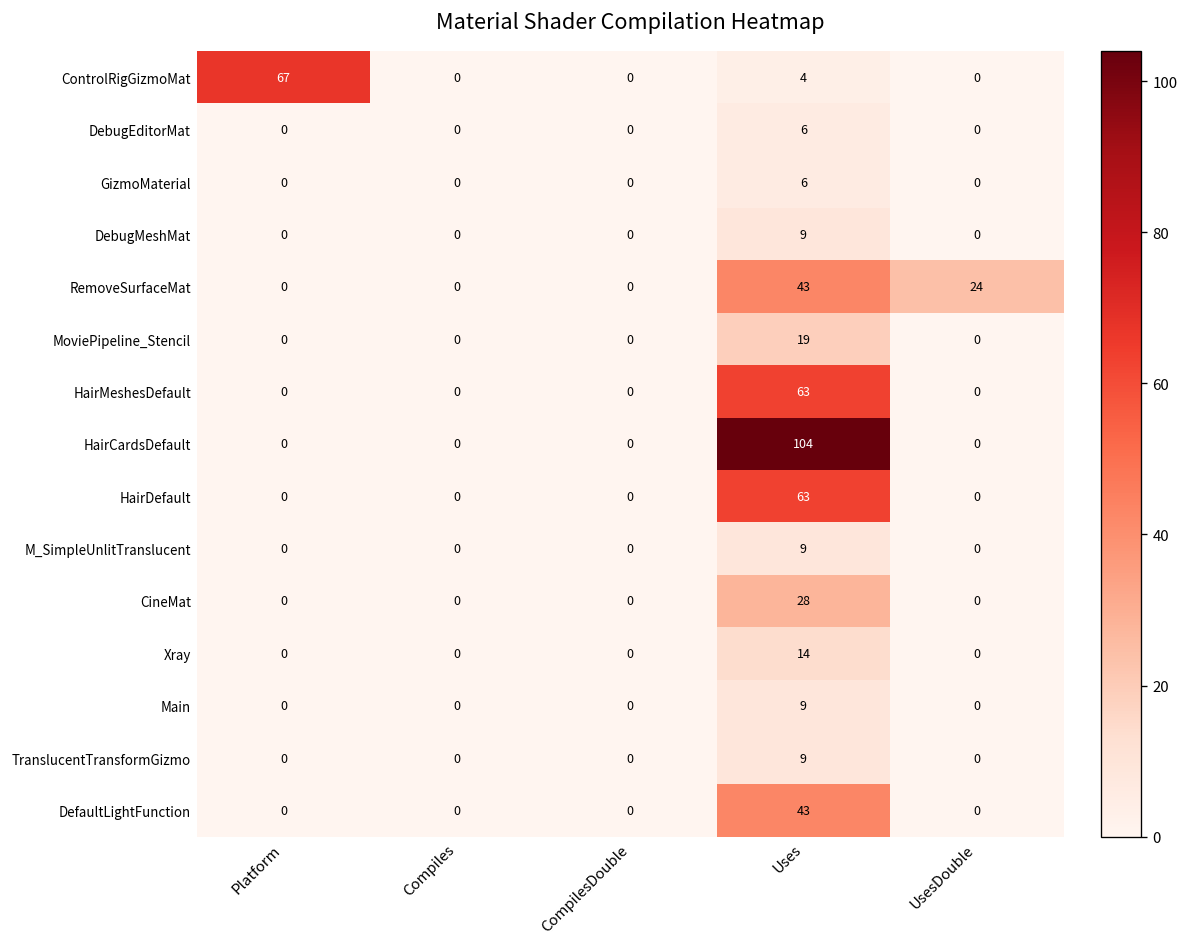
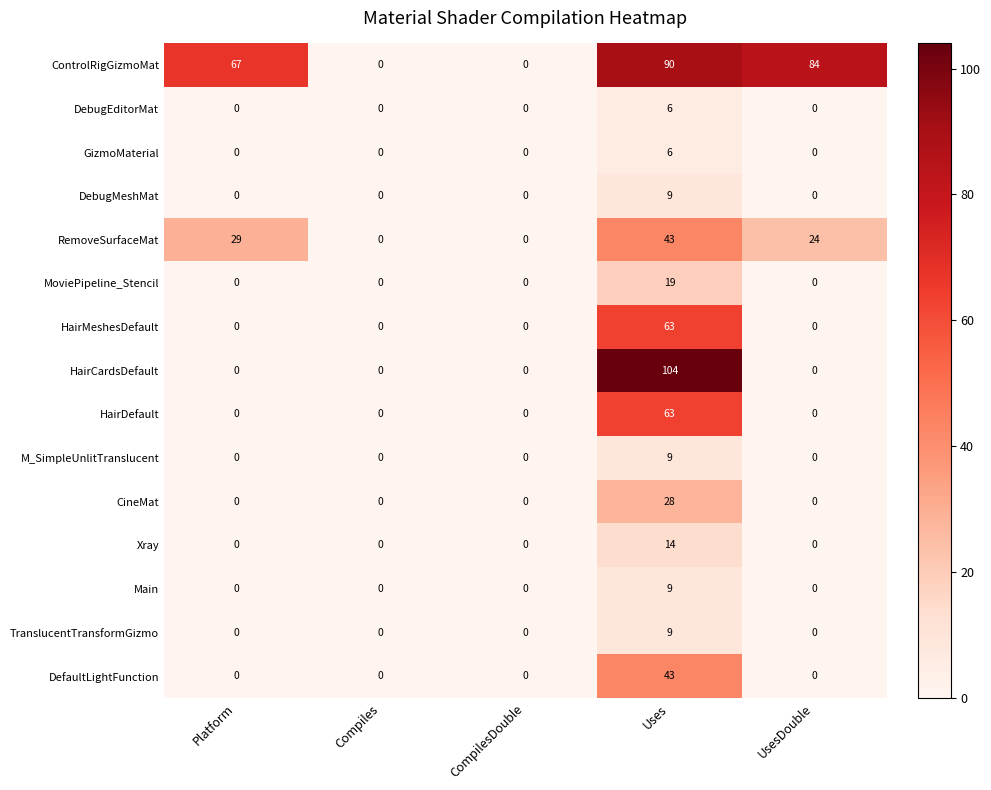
ControlRigGizmoMat, Uses: 4 -> 90
ControlRigGizmoMat, UsesDouble: 0 -> 84
RemoveSurfaceMat, Platform: 0 -> 29
